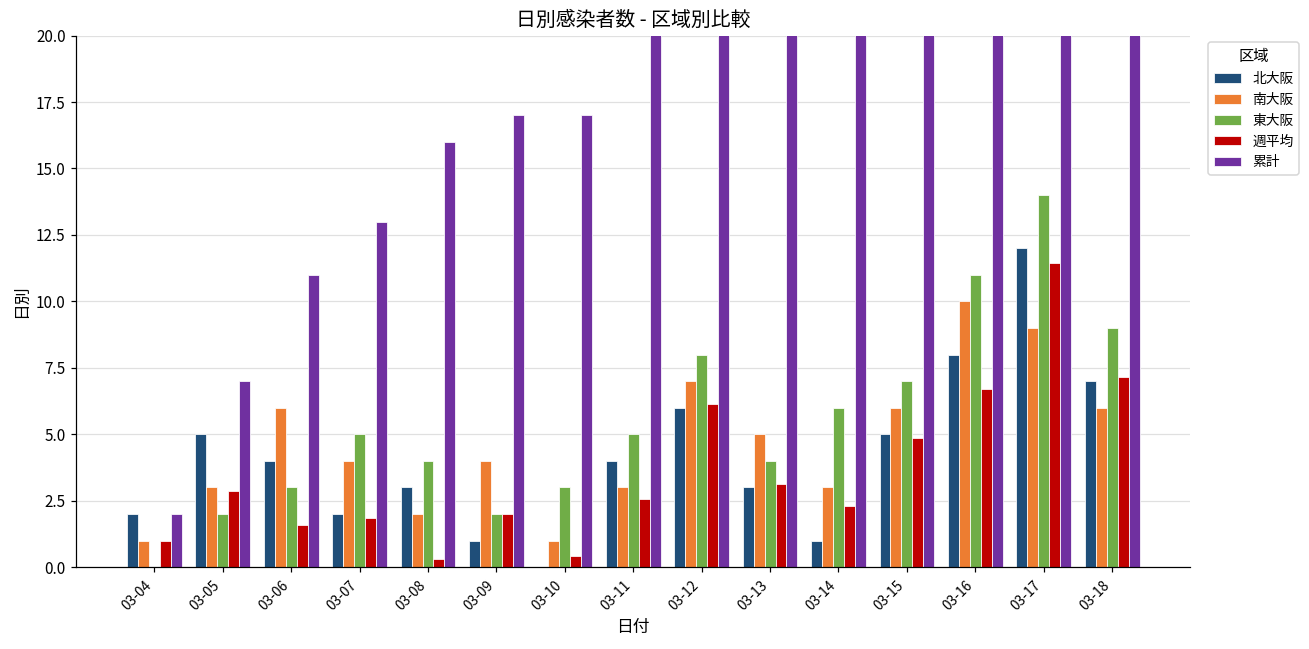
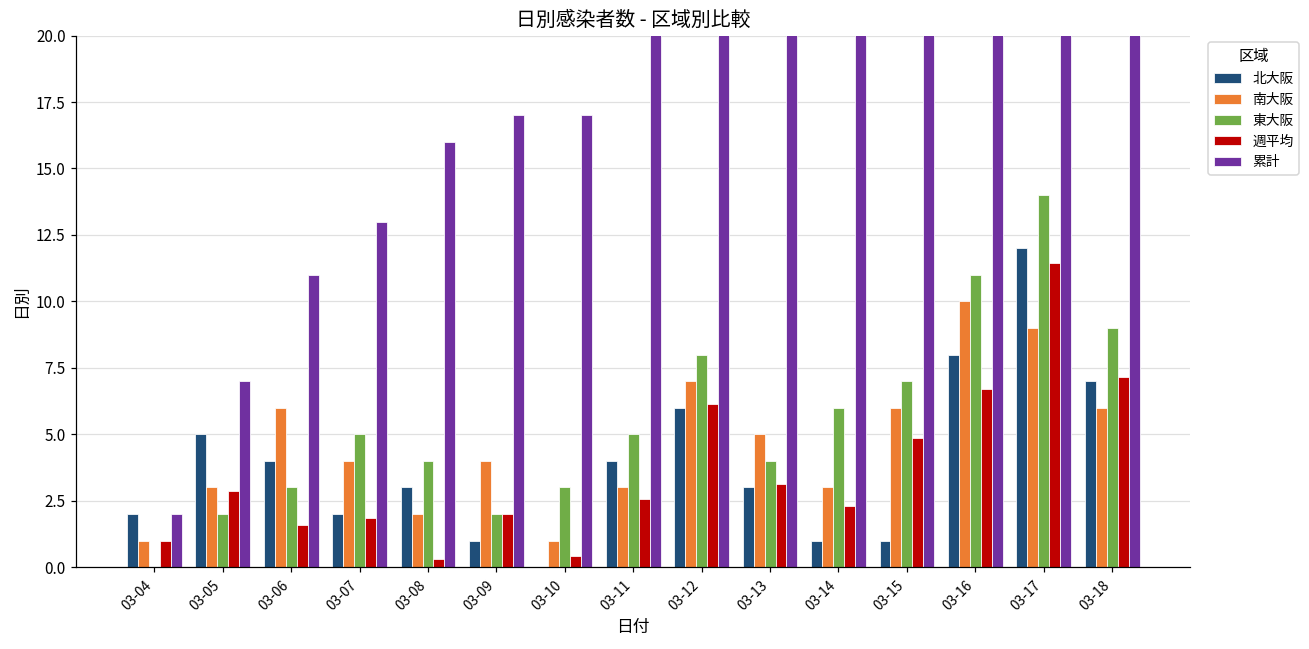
北大阪, 03-15: 5 -> 1
